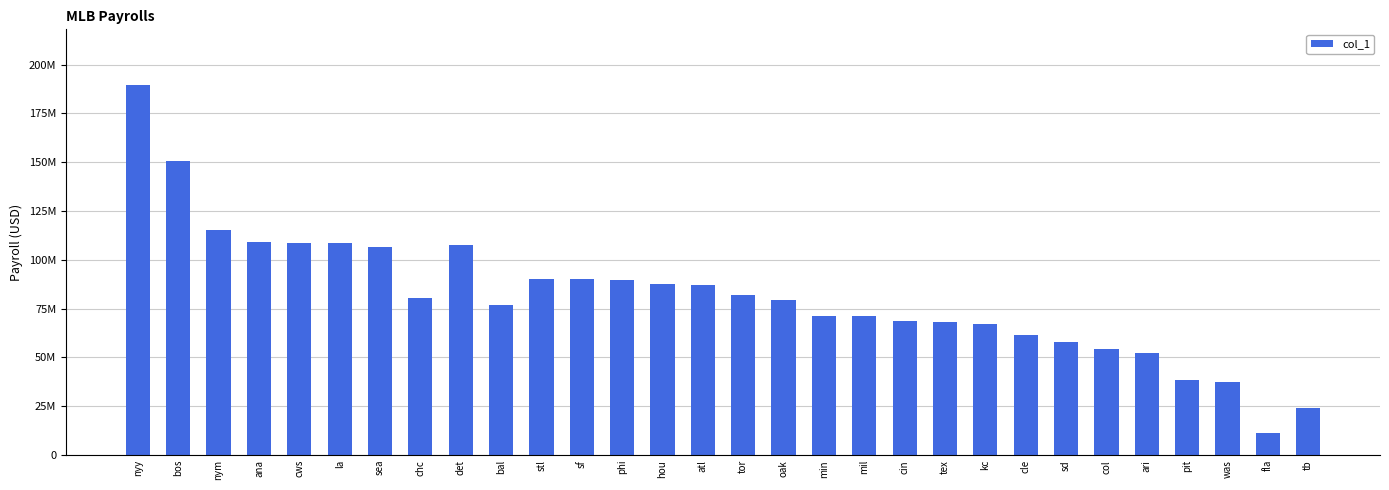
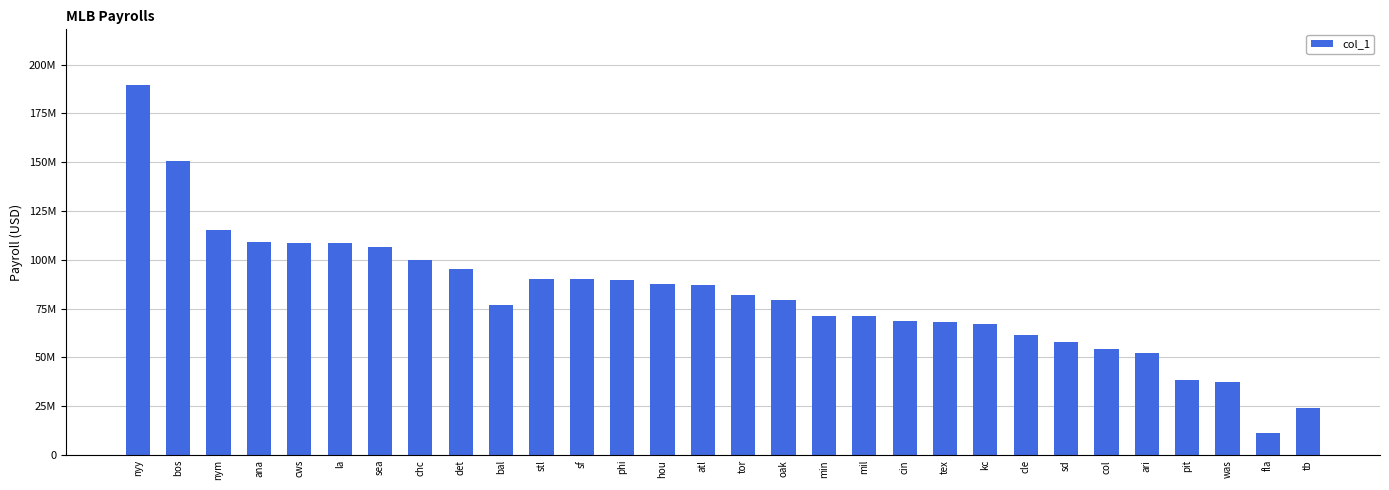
chc: 80000000 -> 100000000
det: 108000000 -> 95000000
